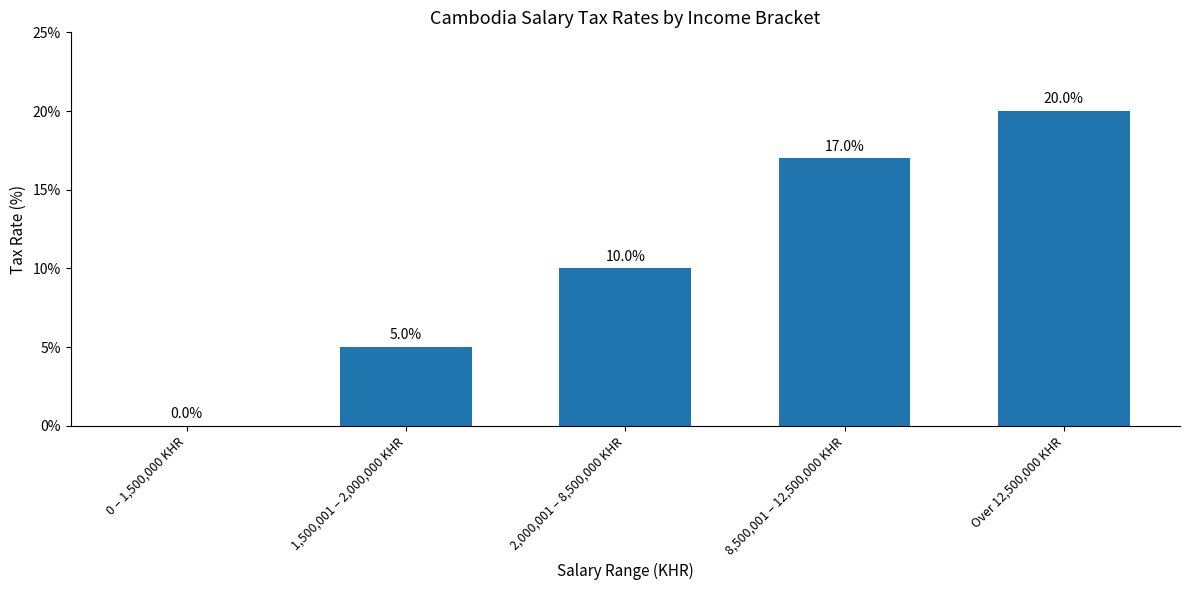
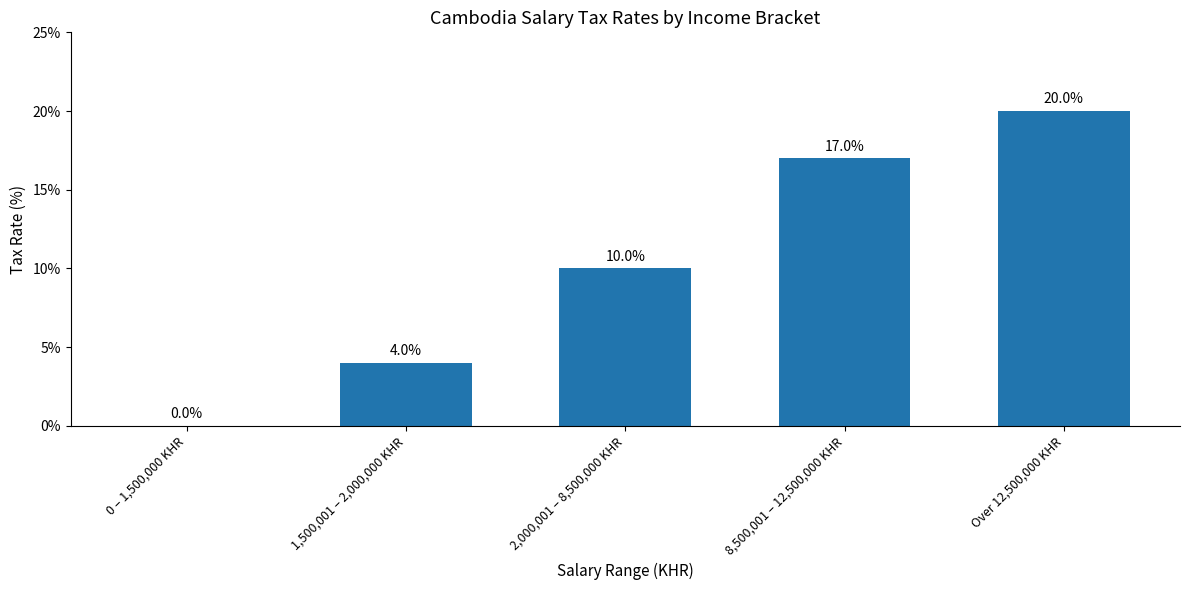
1,500,001 – 2,000,000 KHR: 5.0% -> 4.0%
